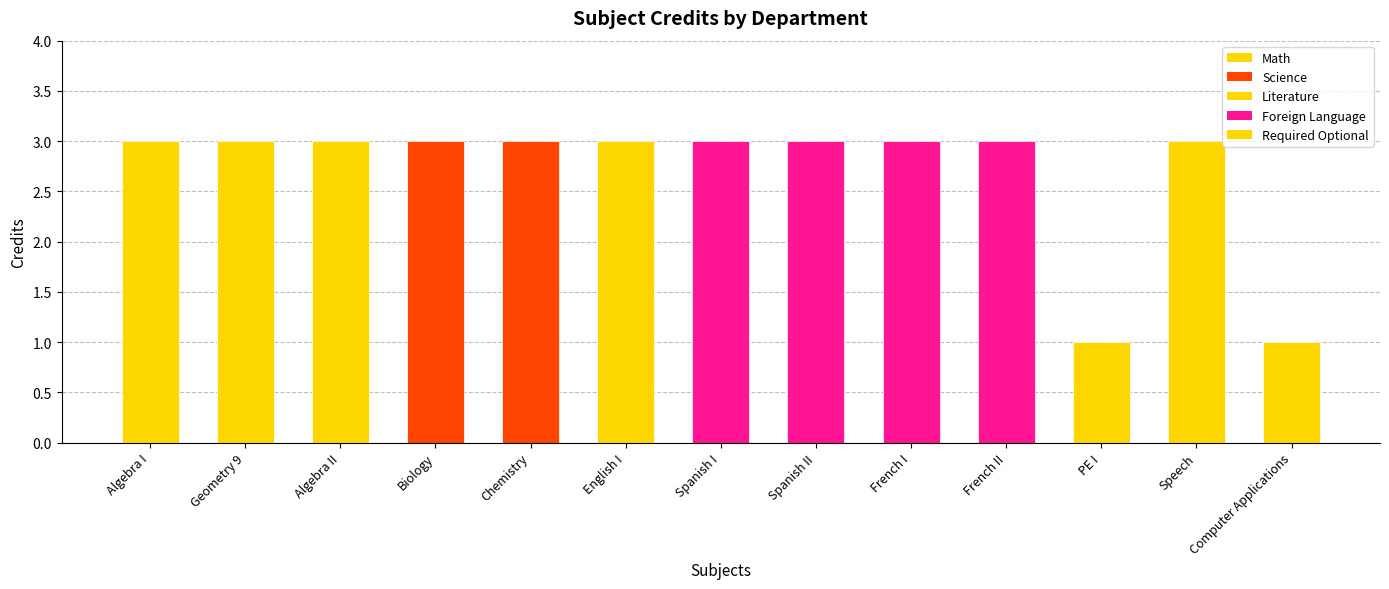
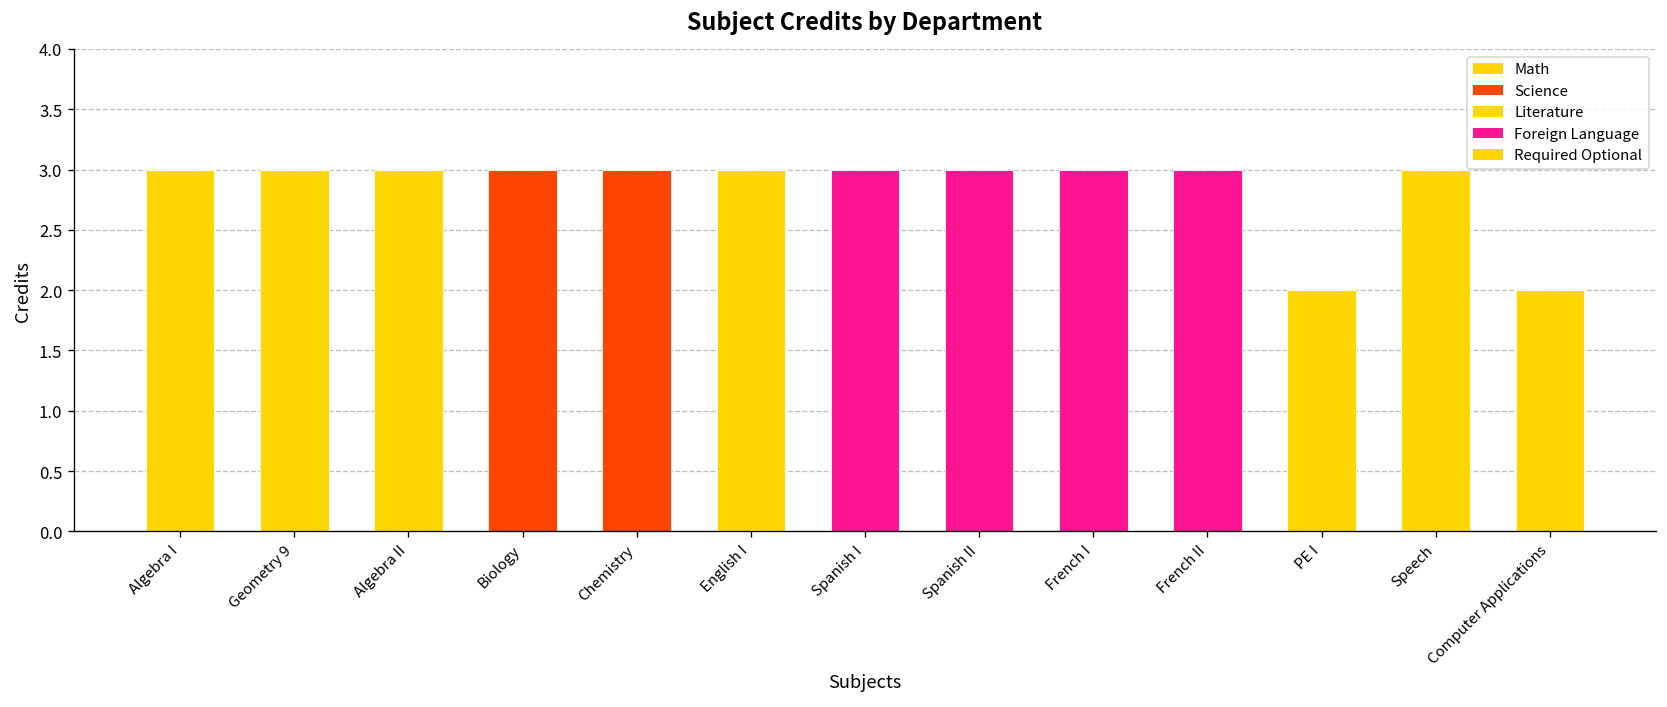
PE I: 1 -> 2
Computer Applications: 1 -> 2
